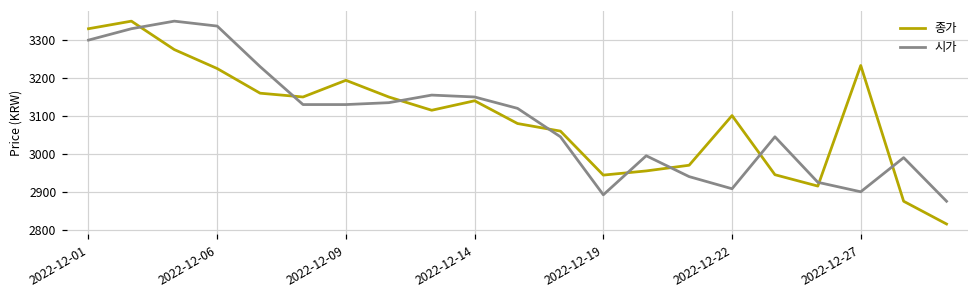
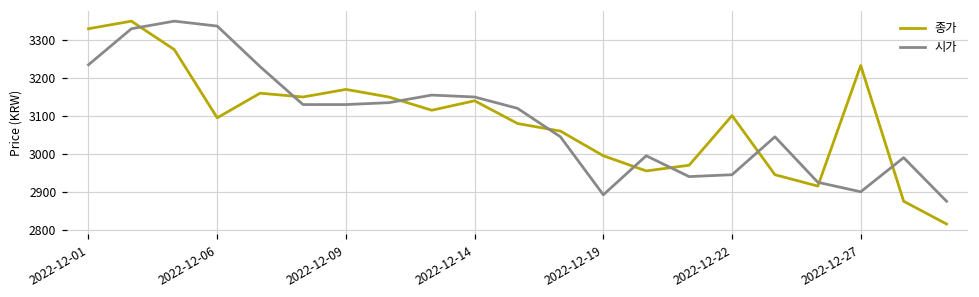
시가, 2022-12-01: 3300 -> 3240
종가, 2022-12-06: 3230 -> 3100
종가, 2022-12-09: 3190 -> 3170
종가, 2022-12-19: 2940 -> 3000
시가, 2022-12-22: 2910 -> 2950
